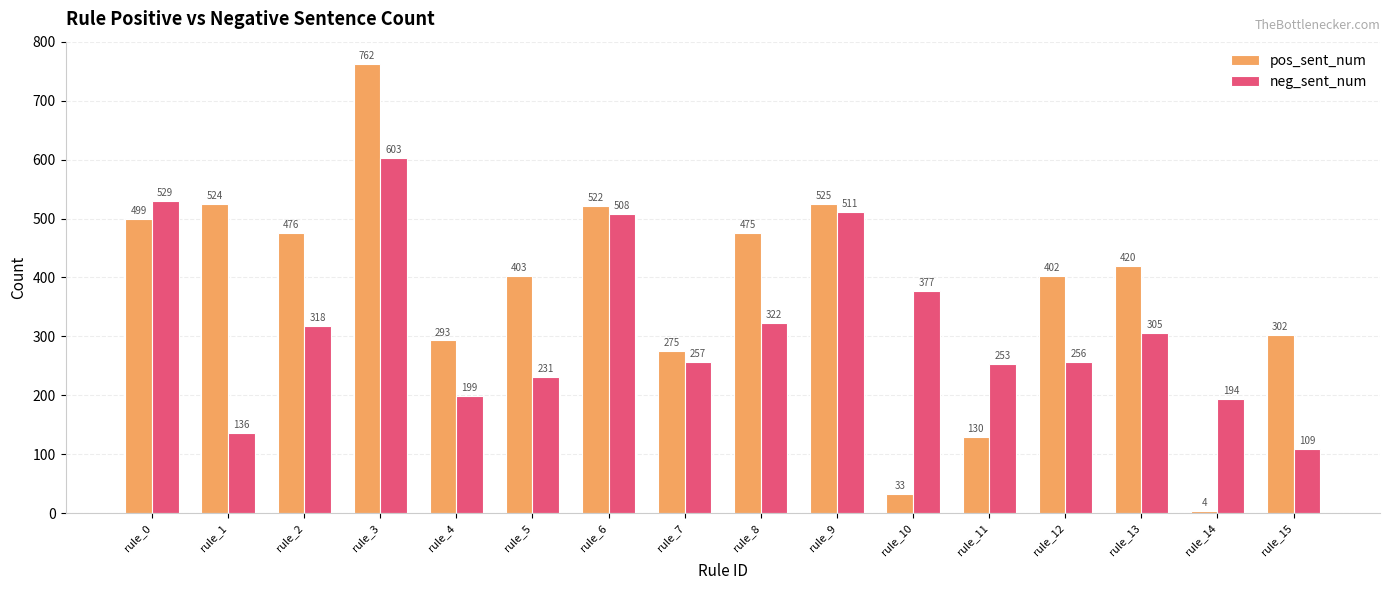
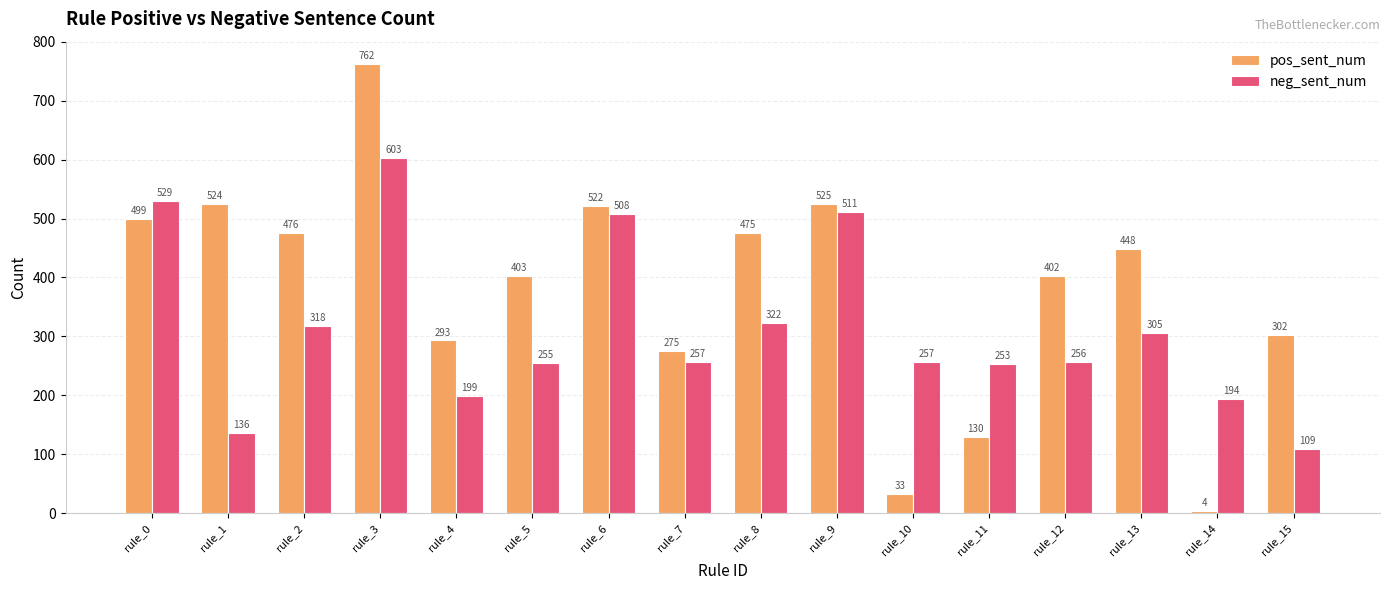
neg_sent_num, rule_5: 231 -> 255
neg_sent_num, rule_10: 377 -> 257
pos_sent_num, rule_13: 420 -> 448
